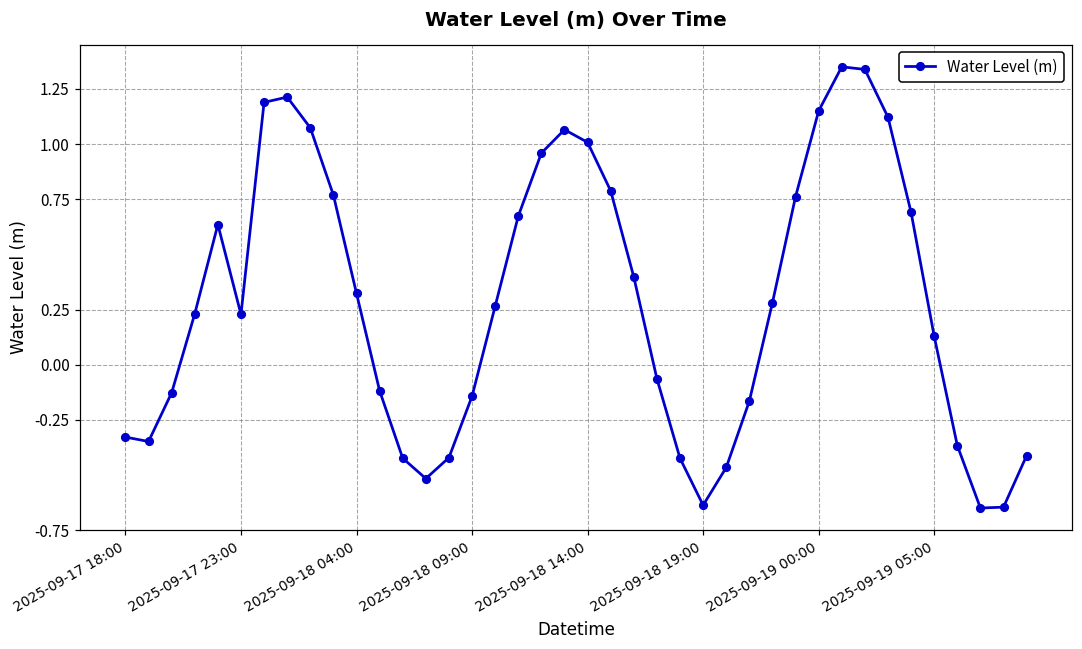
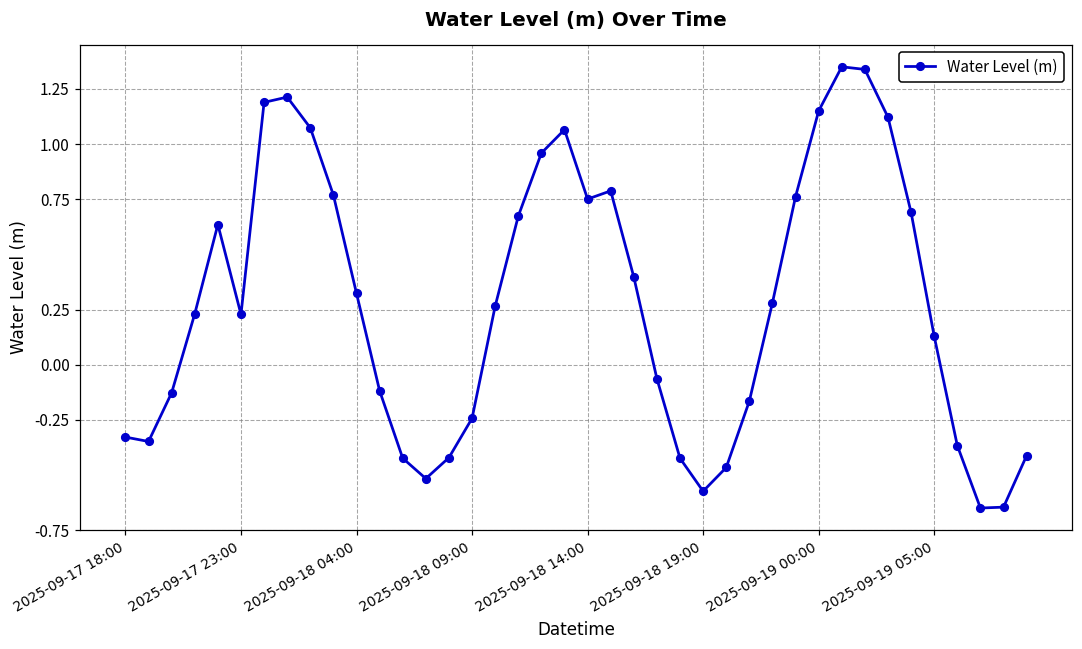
2025-09-18 09:00: -0.14 -> -0.24
2025-09-18 14:00: 1.01 -> 0.75
2025-09-18 19:00: -0.64 -> -0.57
